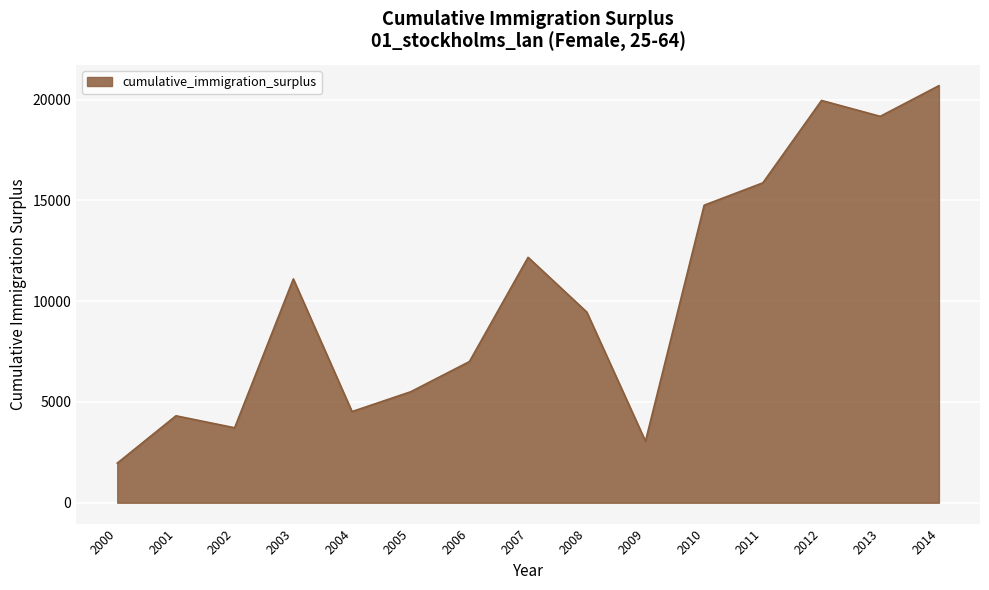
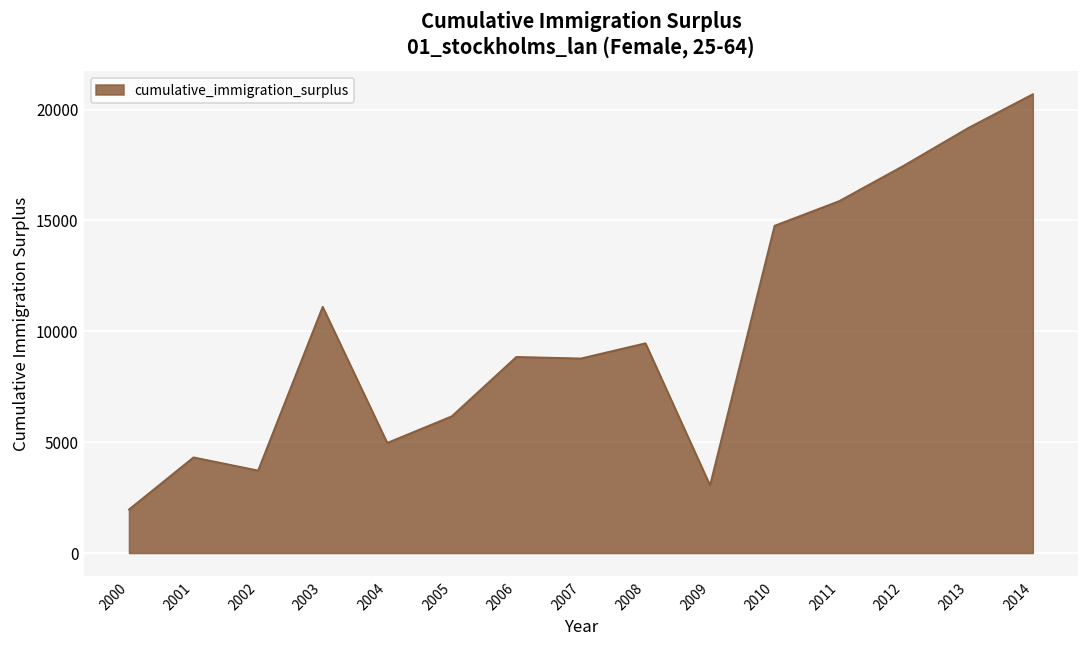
2004: 4500 -> 5000
2005: 5500 -> 6200
2006: 7000 -> 8800
2007: 12200 -> 8800
2012: 20000 -> 17500
